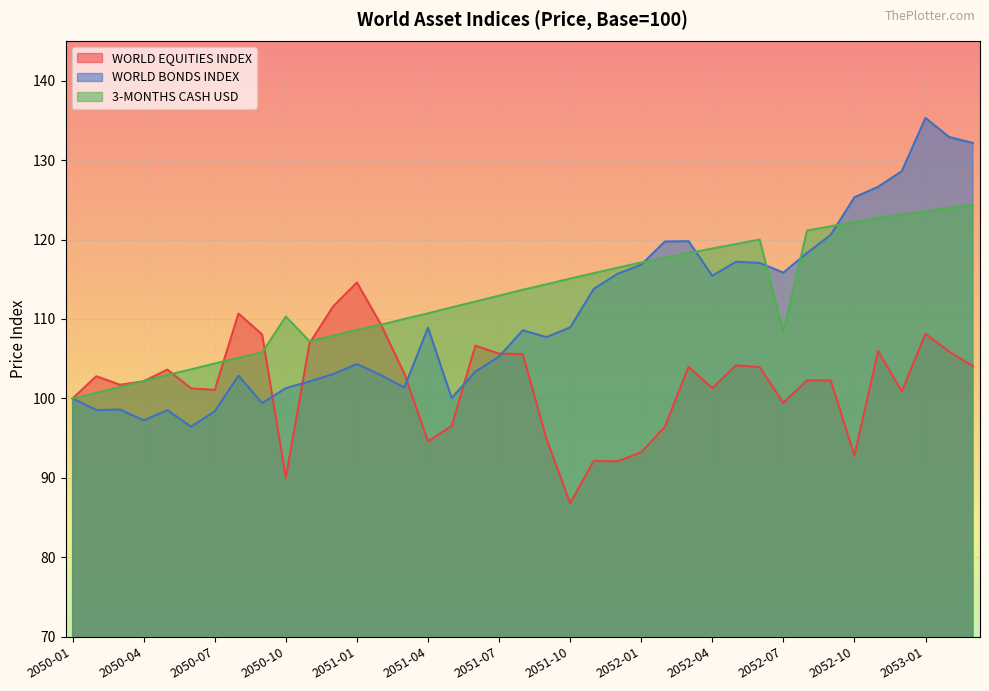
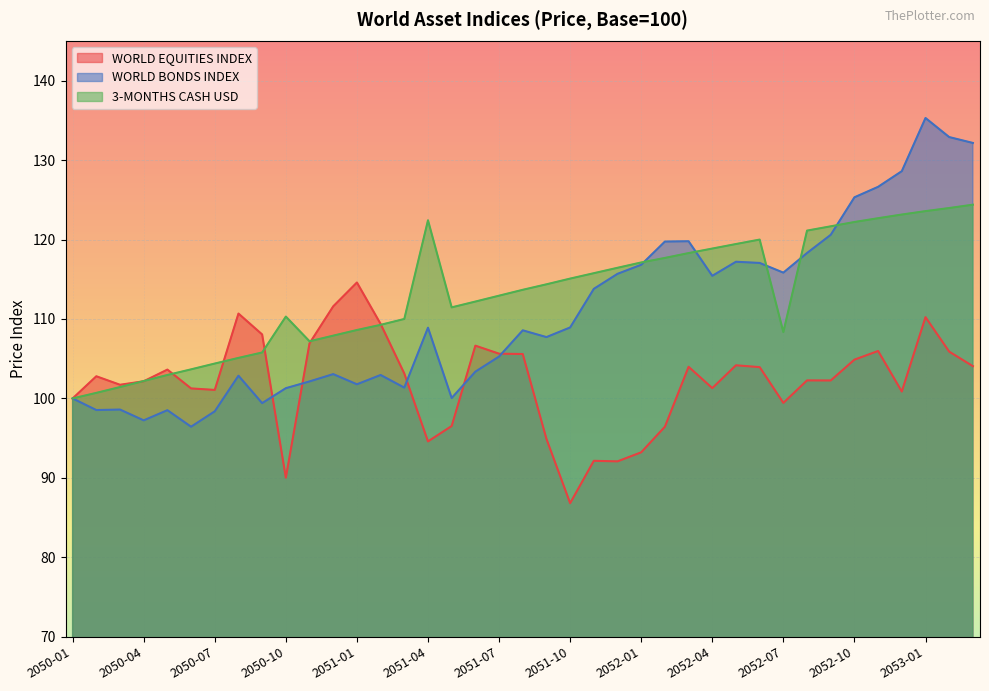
WORLD BONDS INDEX, 2051-01: 104 -> 102
3-MONTHS CASH USD, 2051-04: 111 -> 122
WORLD EQUITIES INDEX, 2052-10: 93 -> 105
WORLD EQUITIES INDEX, 2053-01: 108 -> 110
